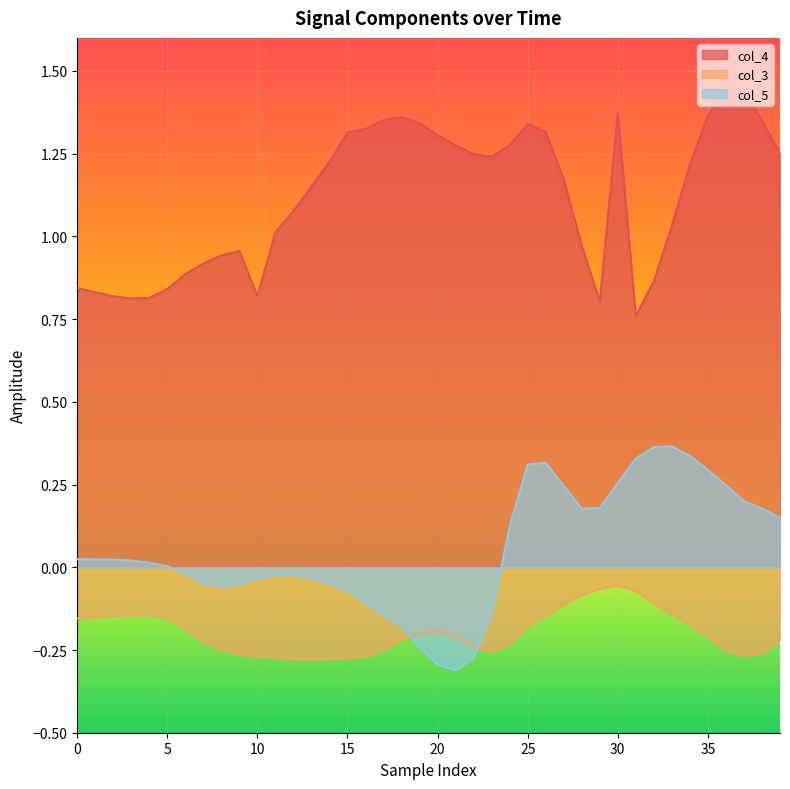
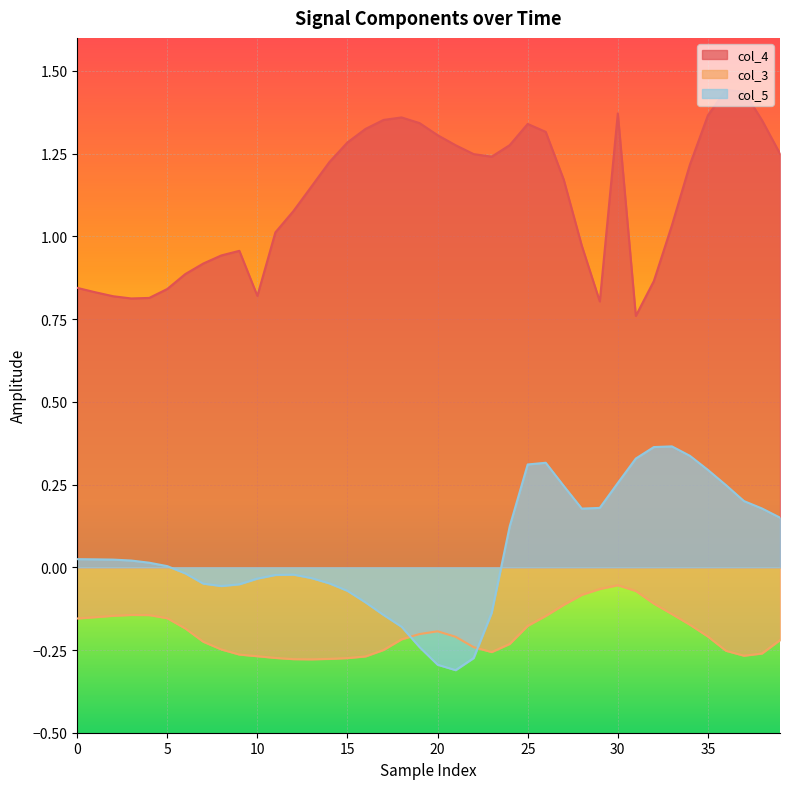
col_4, 15: 1.31 -> 1.28
